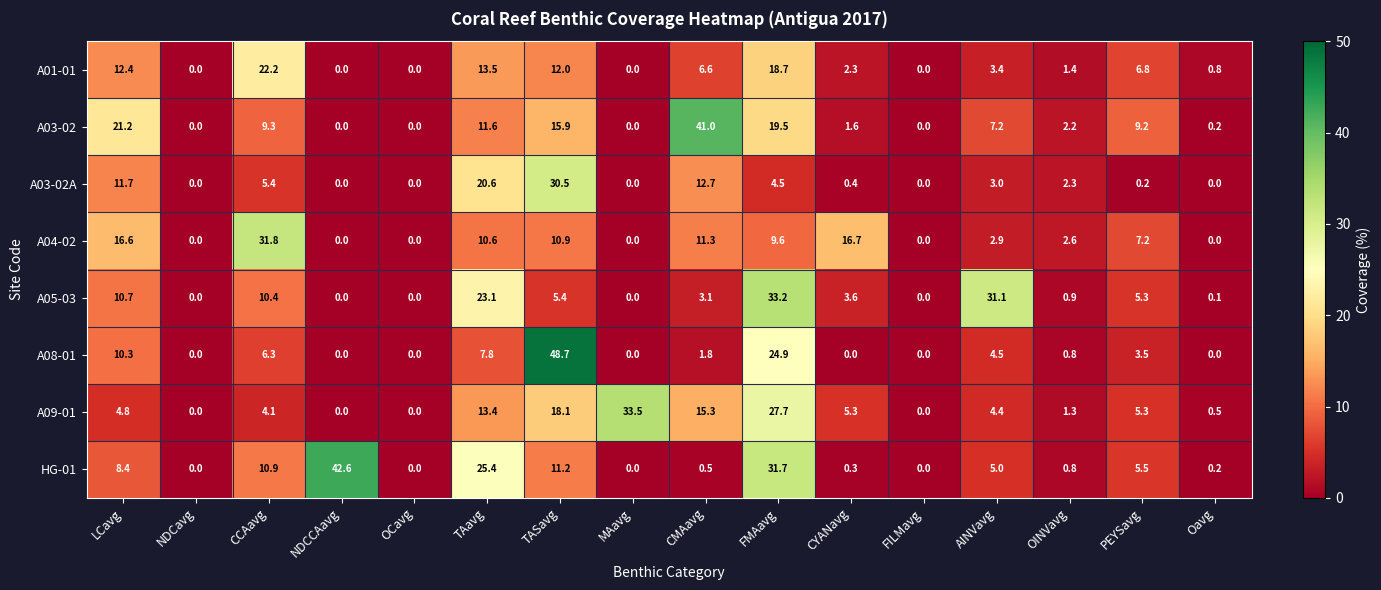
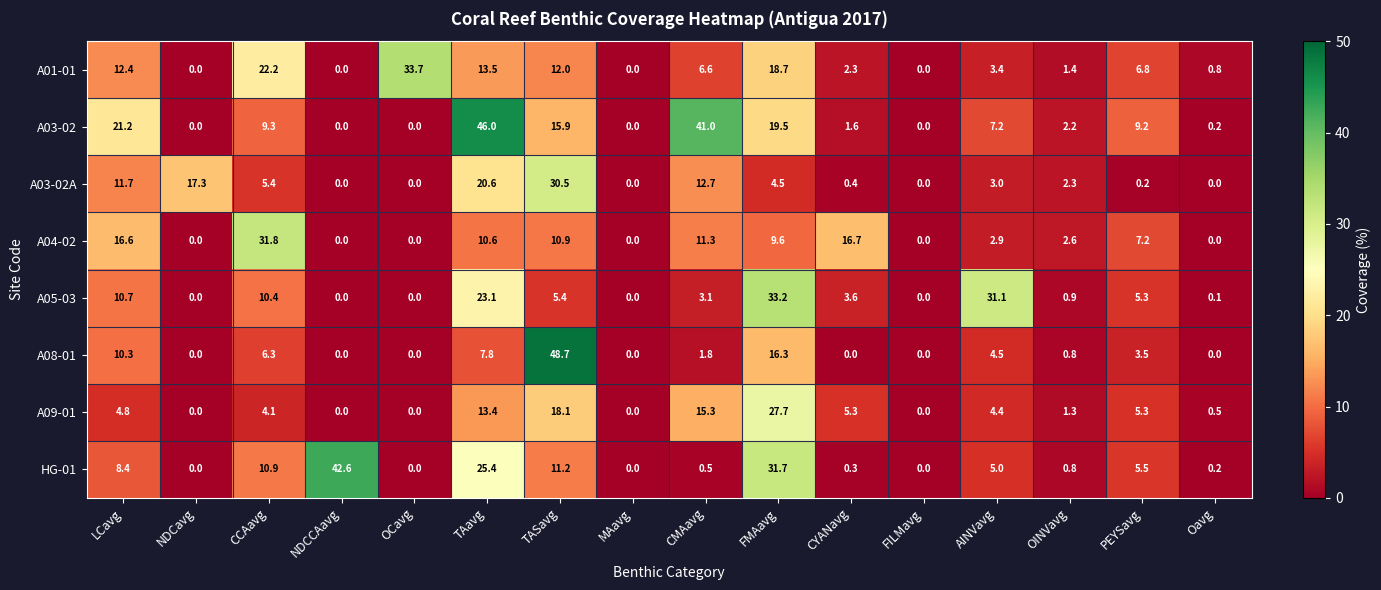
A01-01, OCavg: 0.0 -> 33.7
A03-02, TAavg: 11.6 -> 46.0
A03-02A, NDCavg: 0.0 -> 17.3
A08-01, FMAavg: 24.9 -> 16.3
A09-01, MAavg: 33.5 -> 0.0
